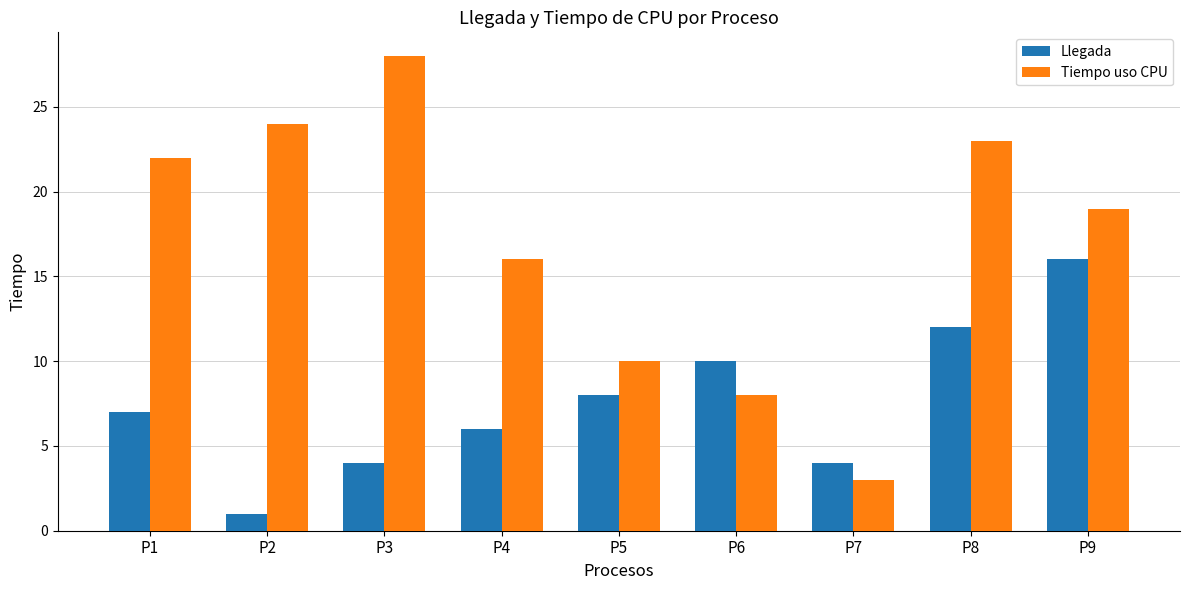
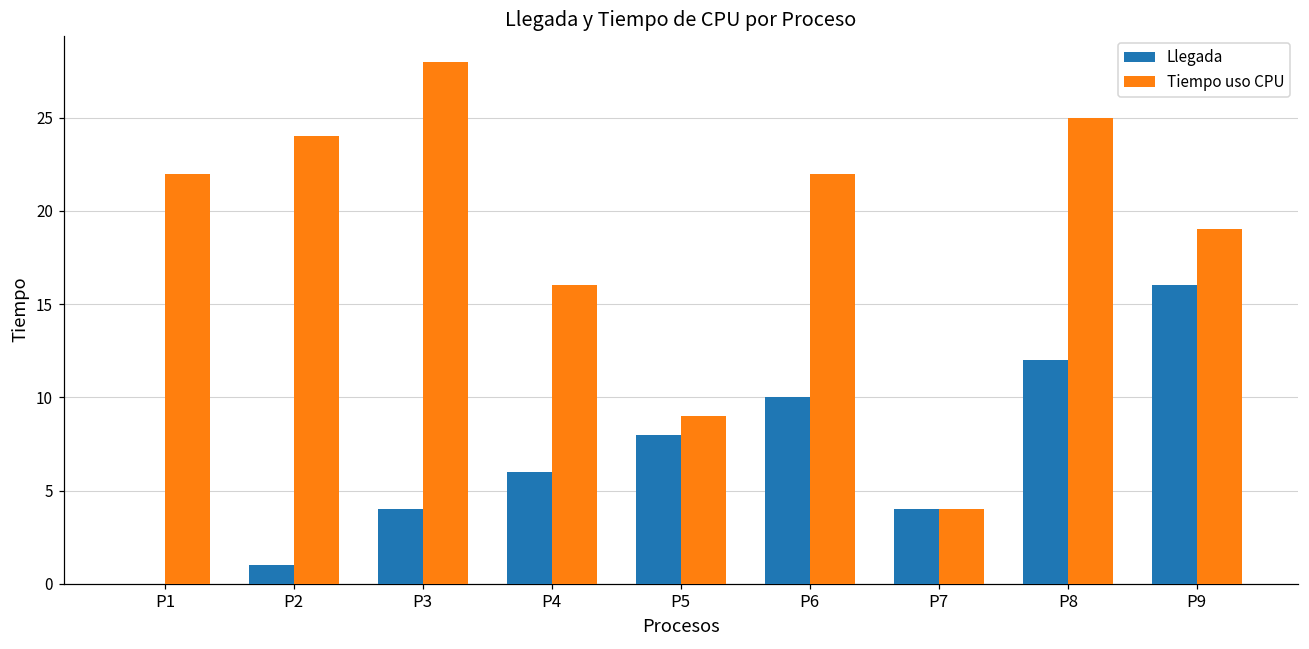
Llegada, P1: 7 -> 0
Tiempo uso CPU, P5: 10 -> 9
Tiempo uso CPU, P6: 8 -> 22
Tiempo uso CPU, P7: 3 -> 4
Tiempo uso CPU, P8: 23 -> 25
